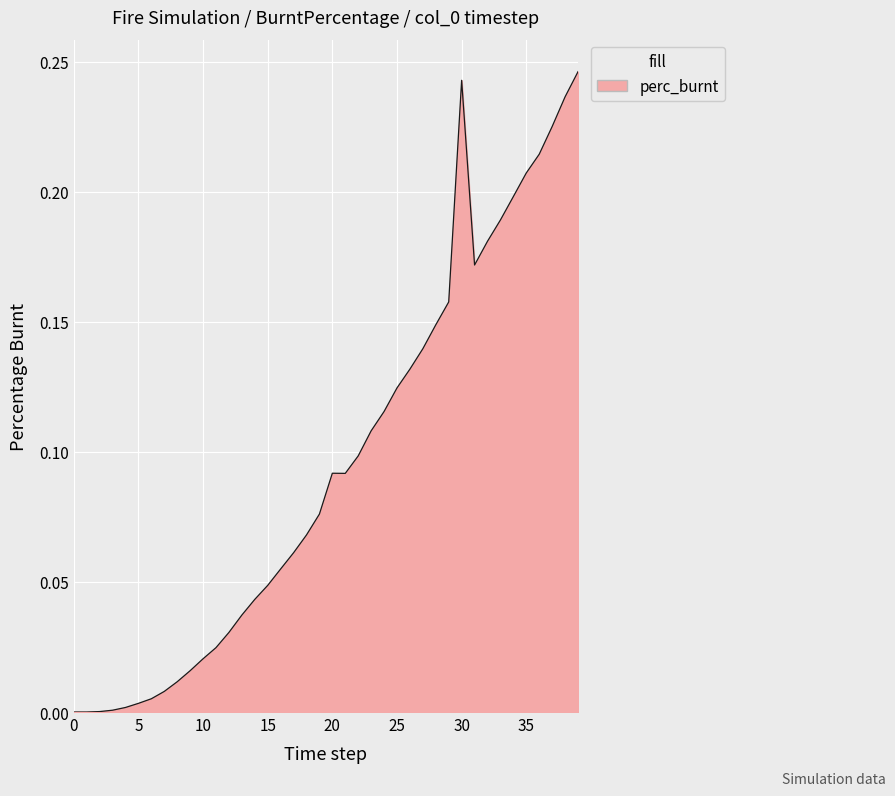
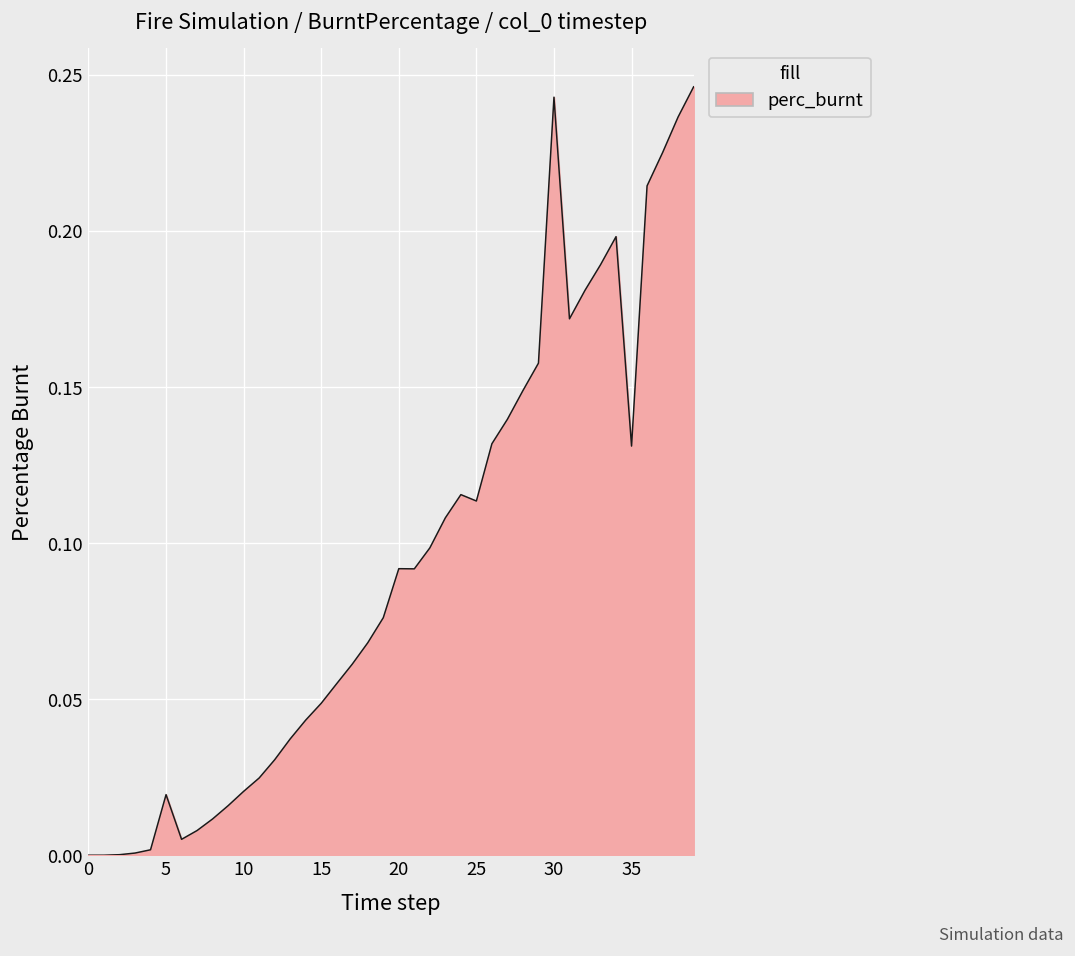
5: 0.003 -> 0.019
25: 0.125 -> 0.114
35: 0.207 -> 0.131
